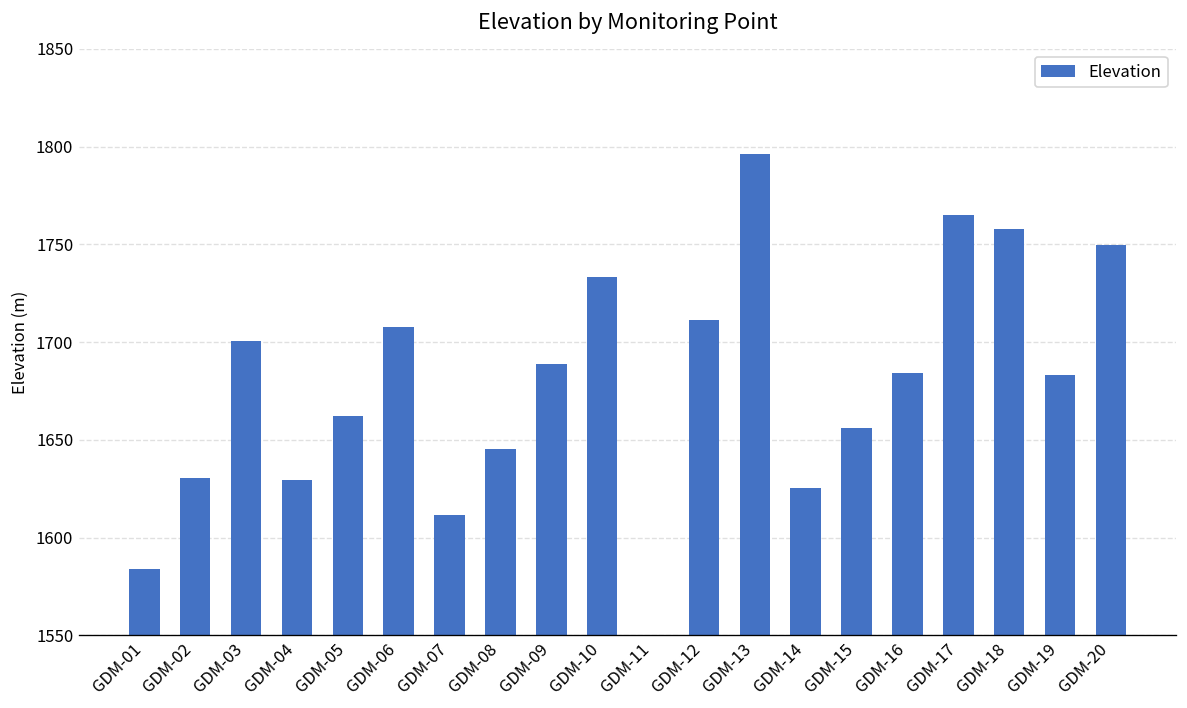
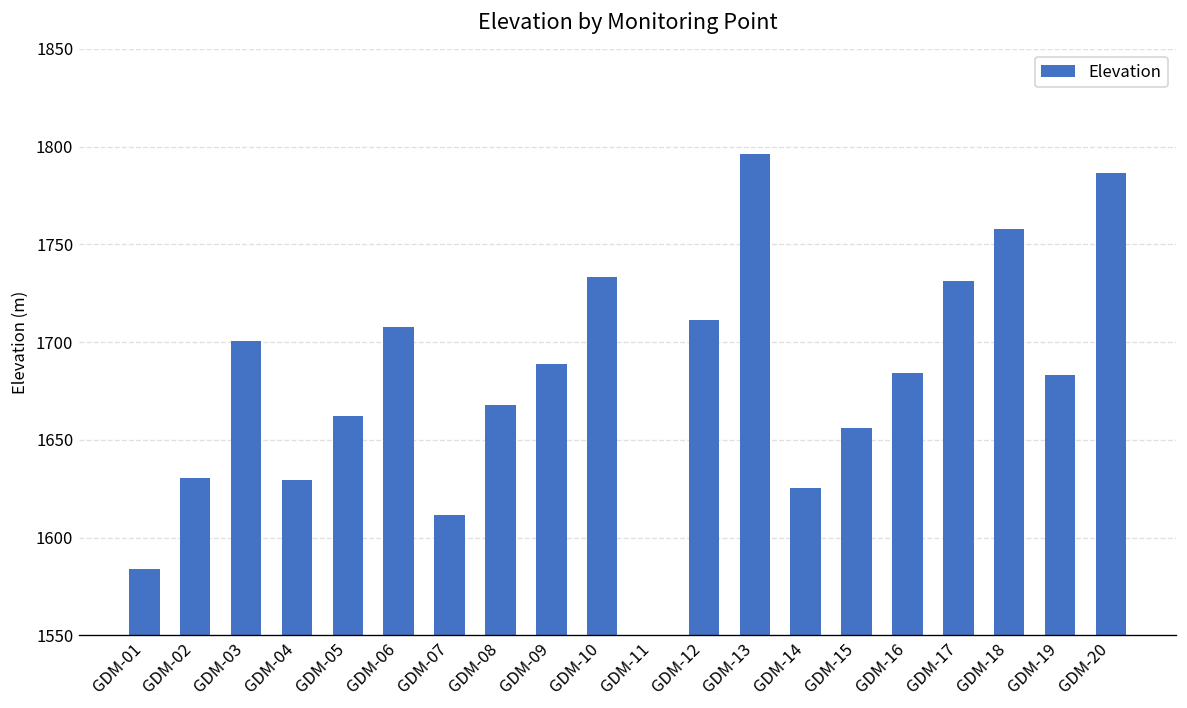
GDM-08: 1645 -> 1668
GDM-17: 1765 -> 1731
GDM-20: 1749 -> 1787
